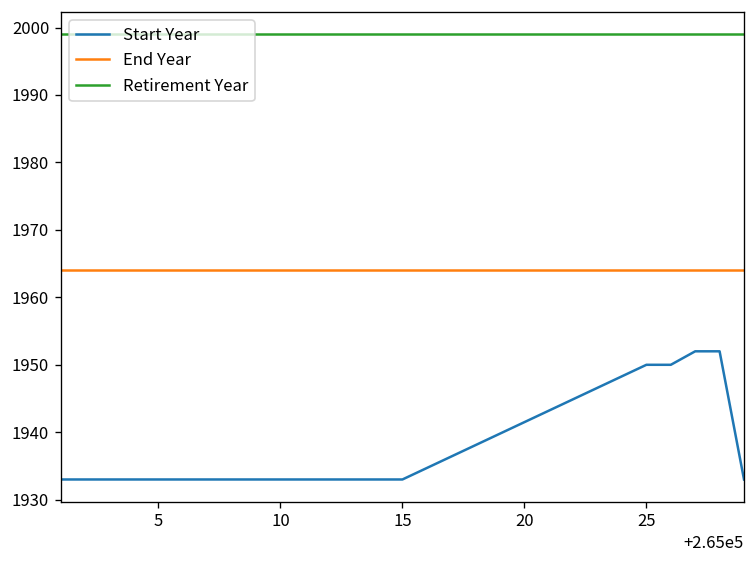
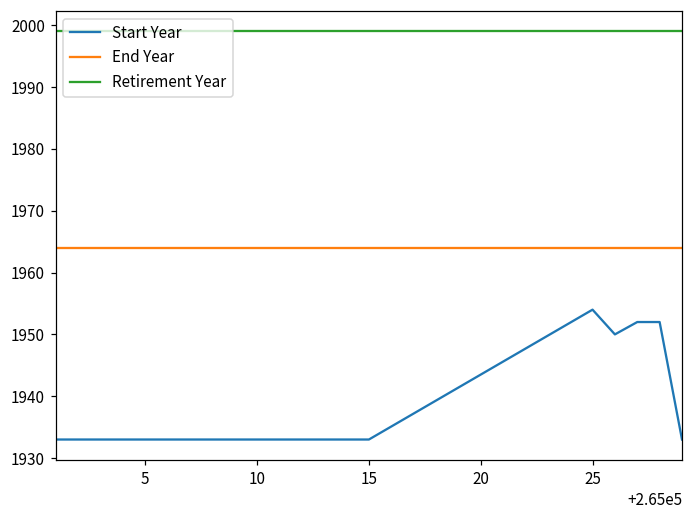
Start Year, 25: 1950 -> 1954
